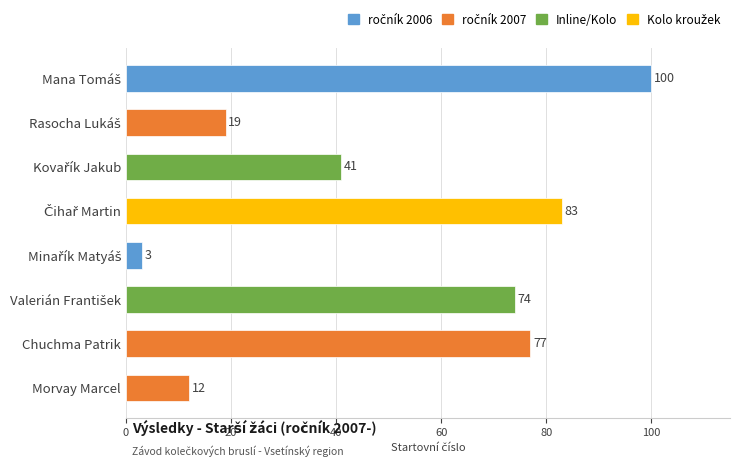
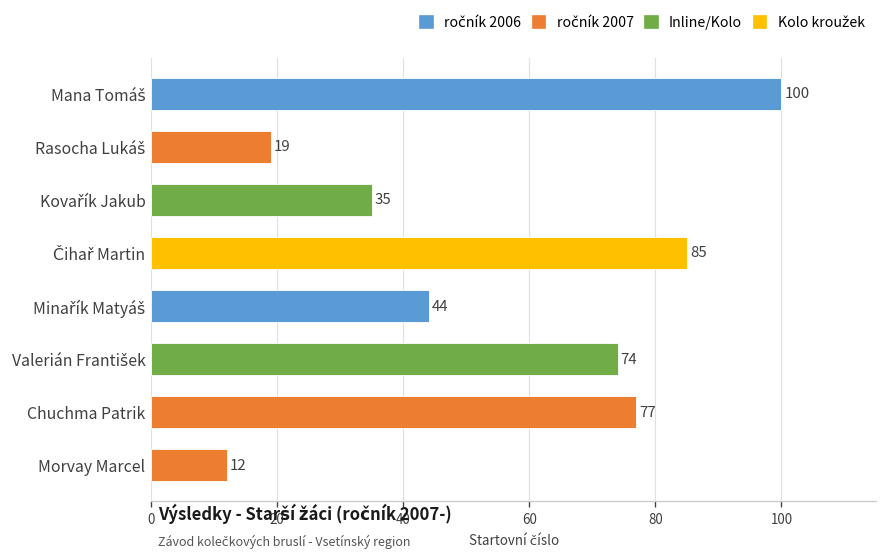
Kovařík Jakub: 41 -> 35
Čihař Martin: 83 -> 85
Minařík Matyáš: 3 -> 44
